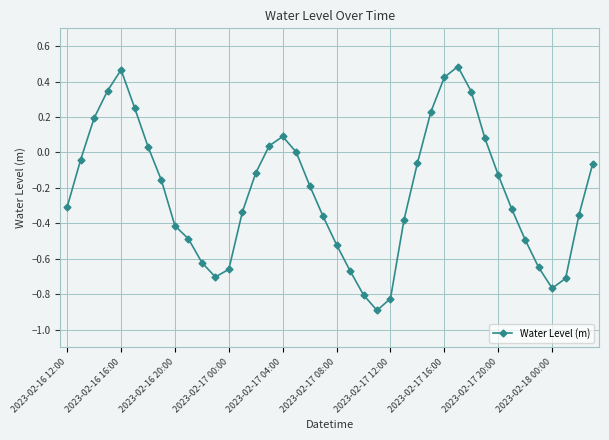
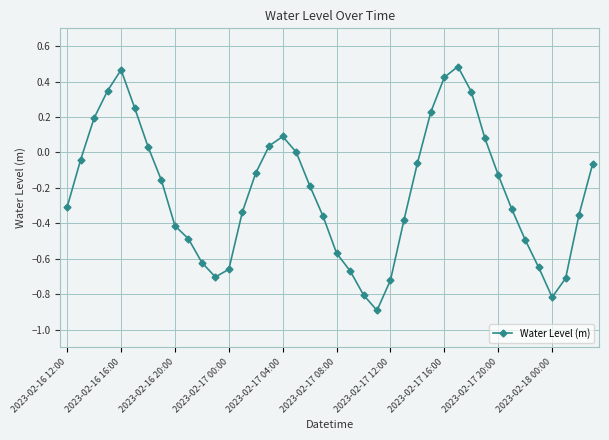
2023-02-17 08:00: -0.52 -> -0.57
2023-02-17 12:00: -0.82 -> -0.72
2023-02-18 00:00: -0.77 -> -0.82
